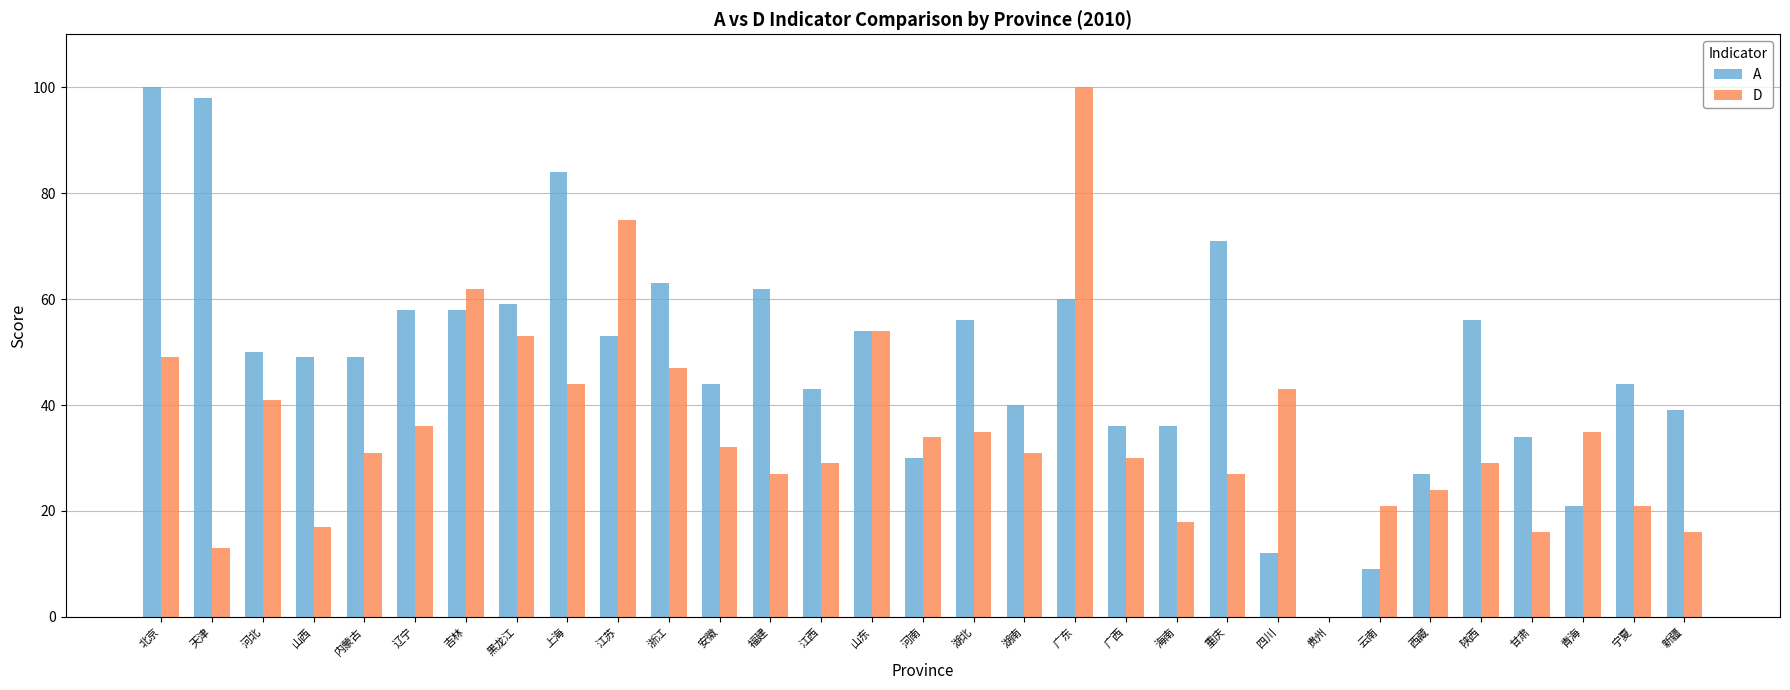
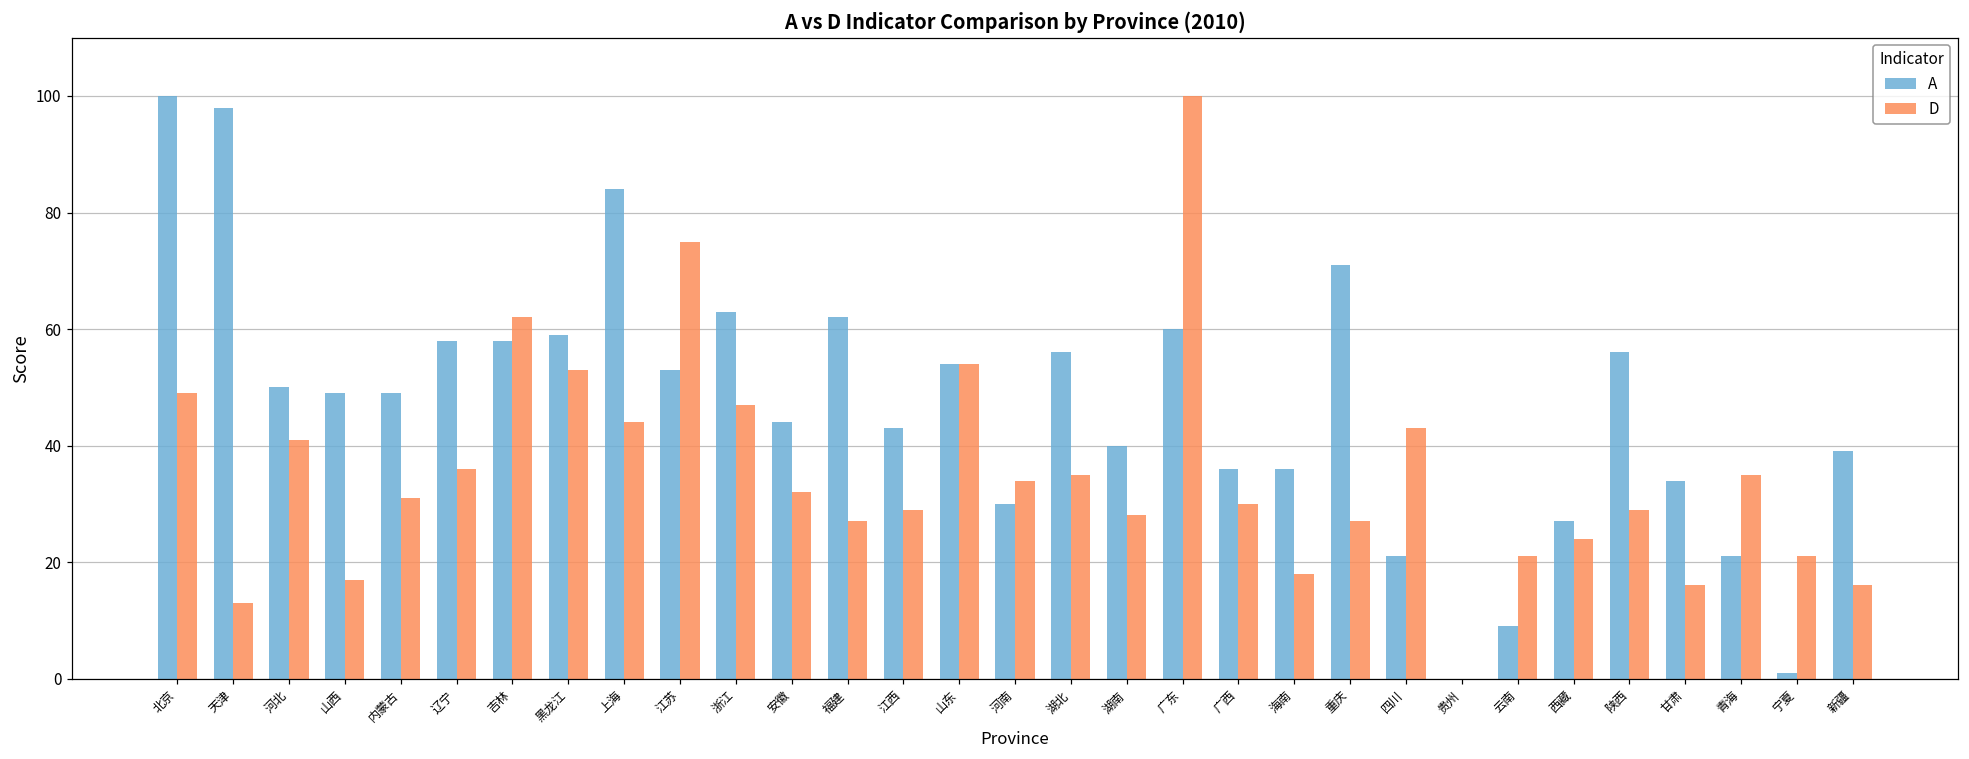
D, 湖南: 31 -> 28
A, 四川: 12 -> 21
A, 宁夏: 44 -> 1
